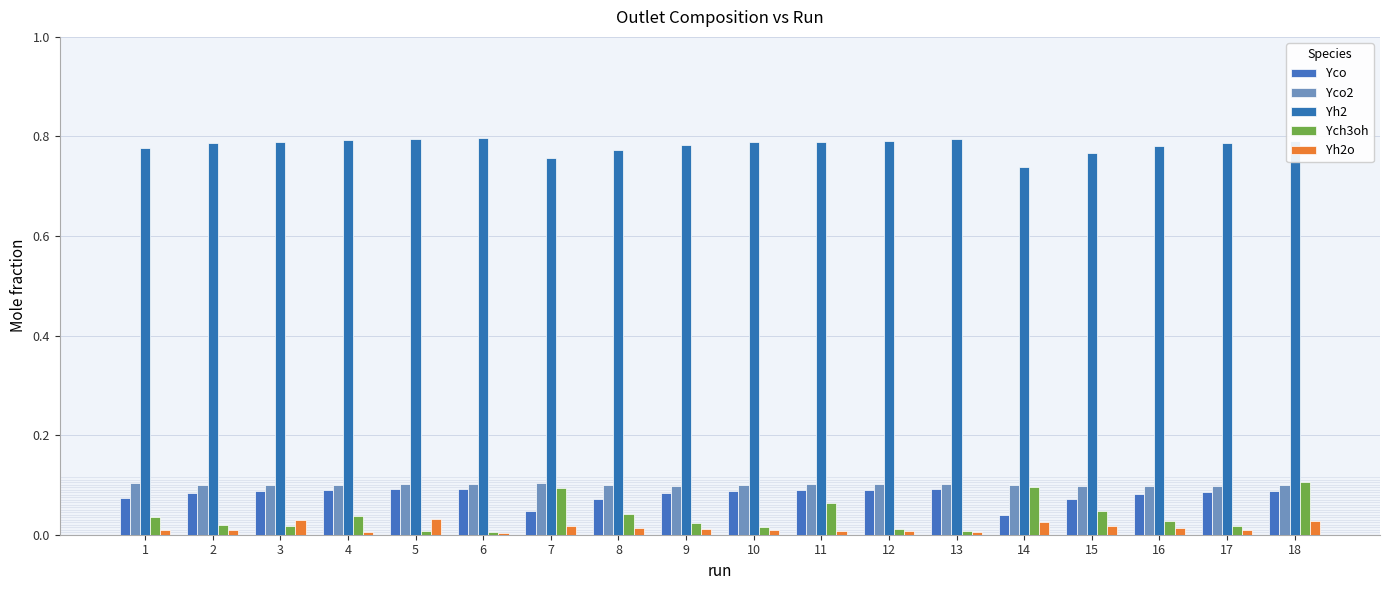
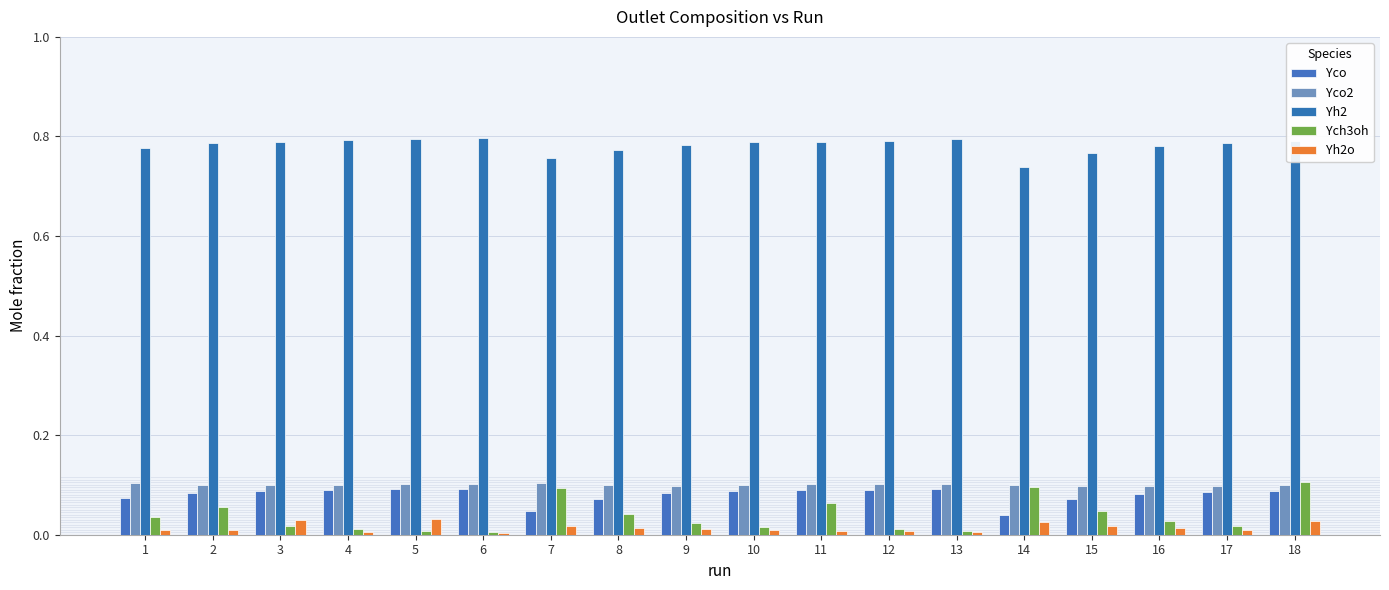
Ych3oh, 2: 0.02 -> 0.06
Ych3oh, 4: 0.04 -> 0.01
